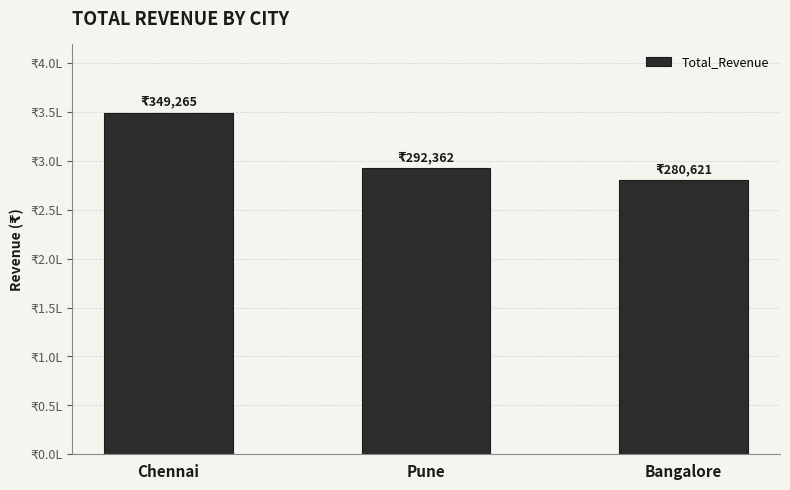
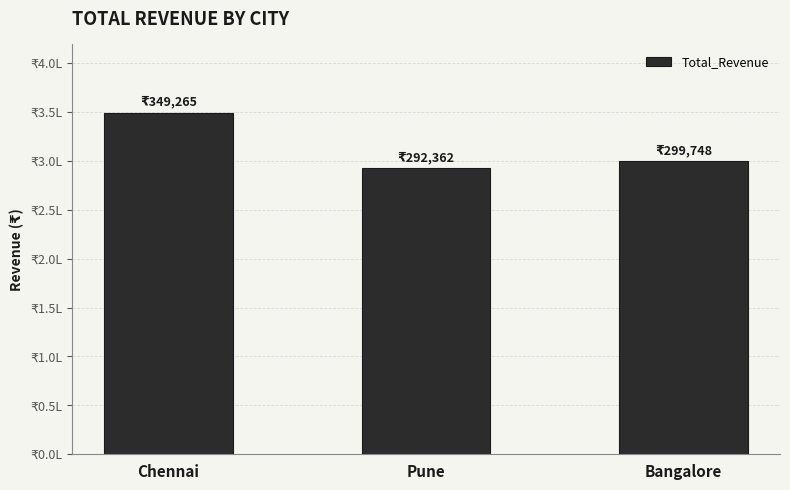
Bangalore: 280,621 -> 299,748
